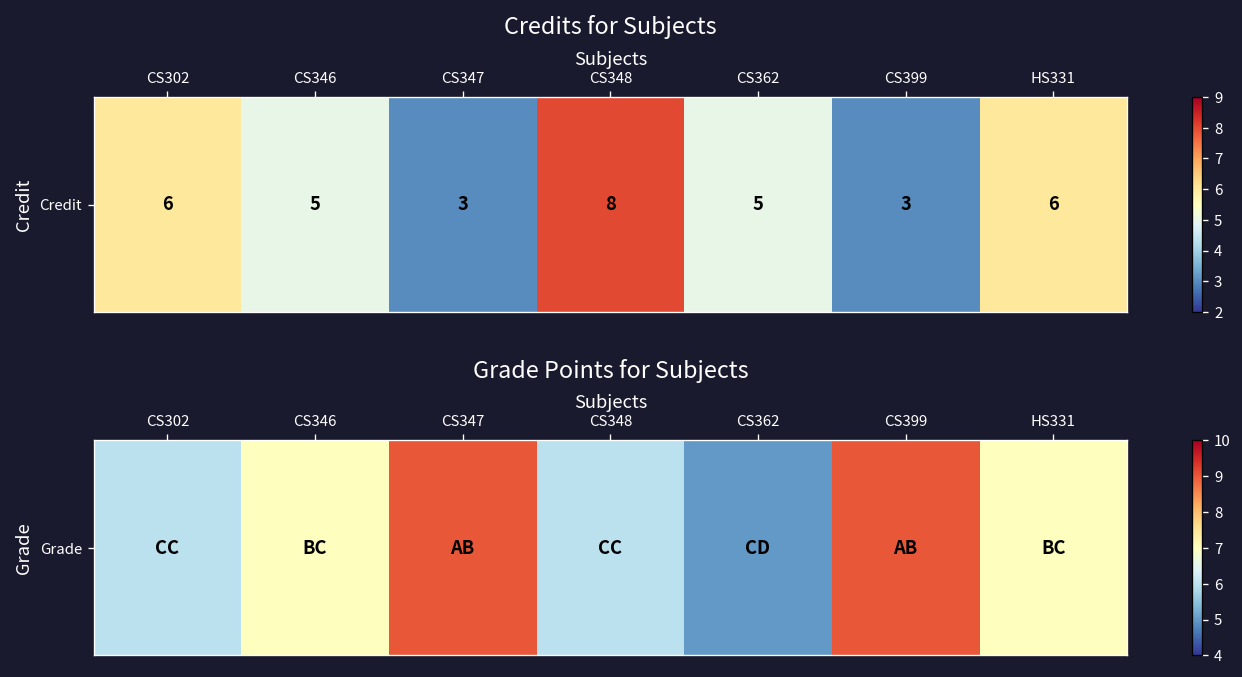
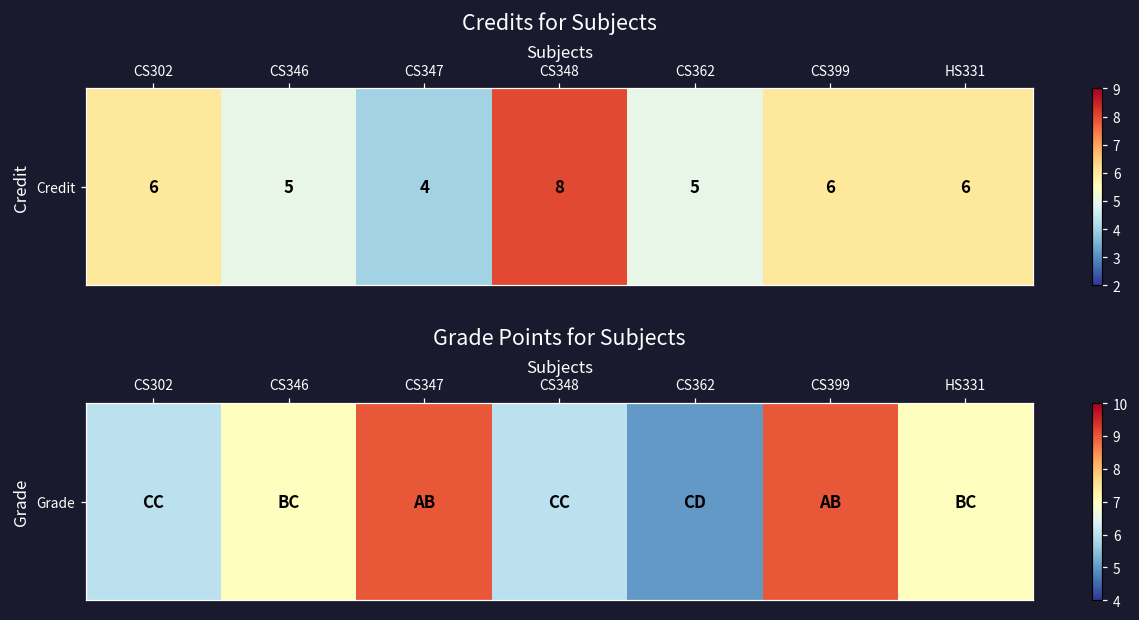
Credits for Subjects, Credit, CS347: 3 -> 4
Credits for Subjects, Credit, CS399: 3 -> 6
